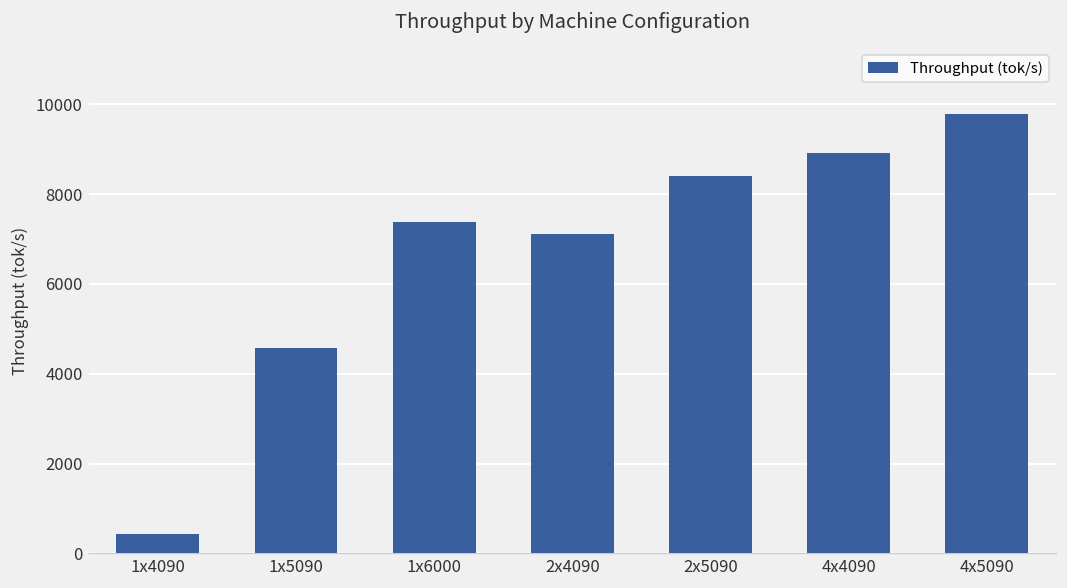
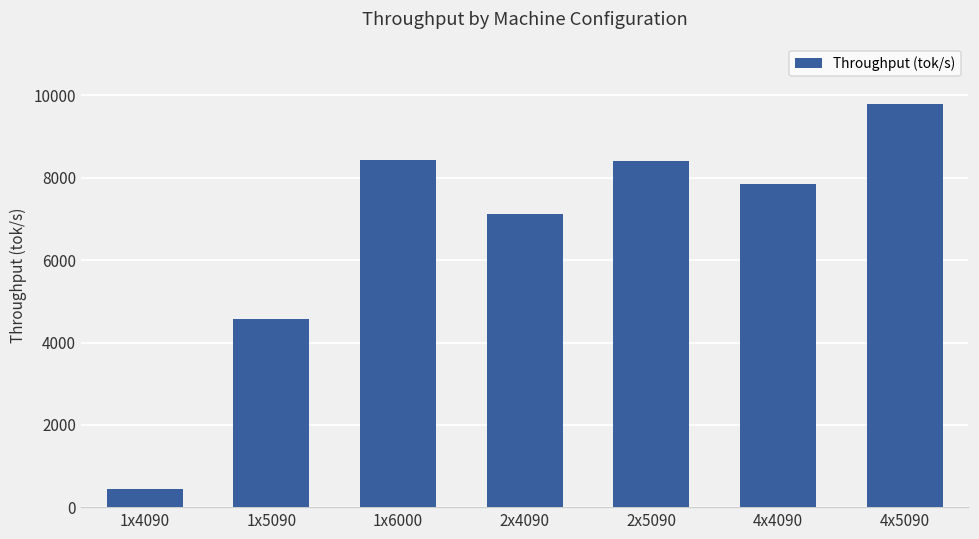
1x6000: 7400 -> 8400
4x4090: 8900 -> 7800
